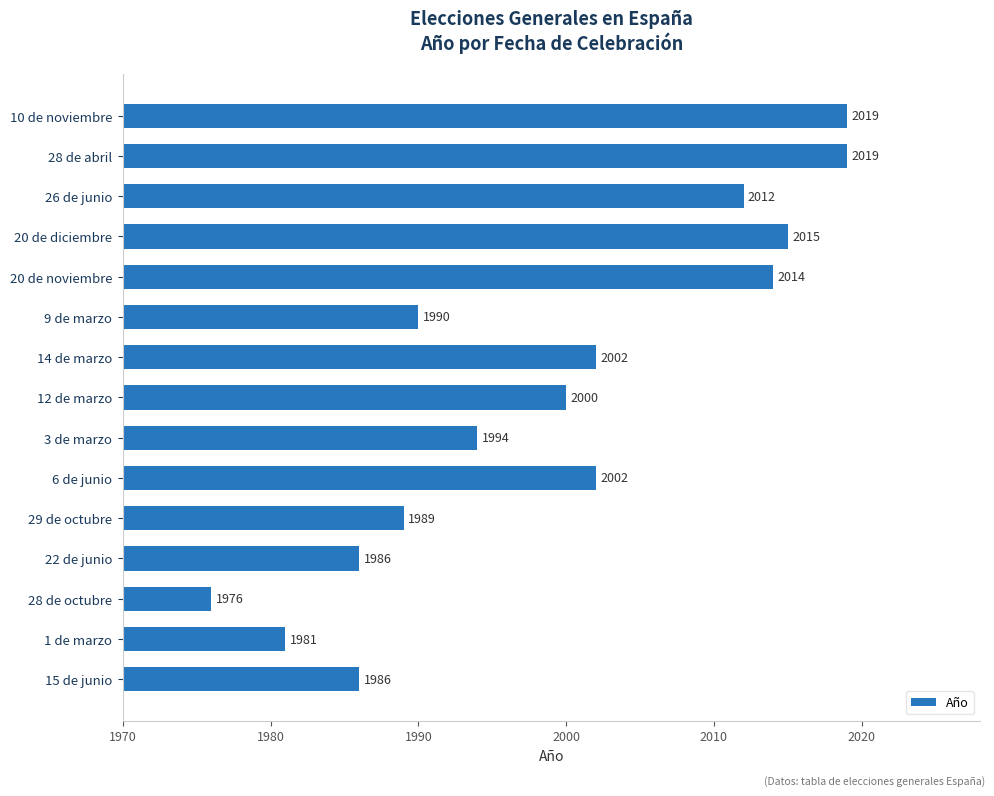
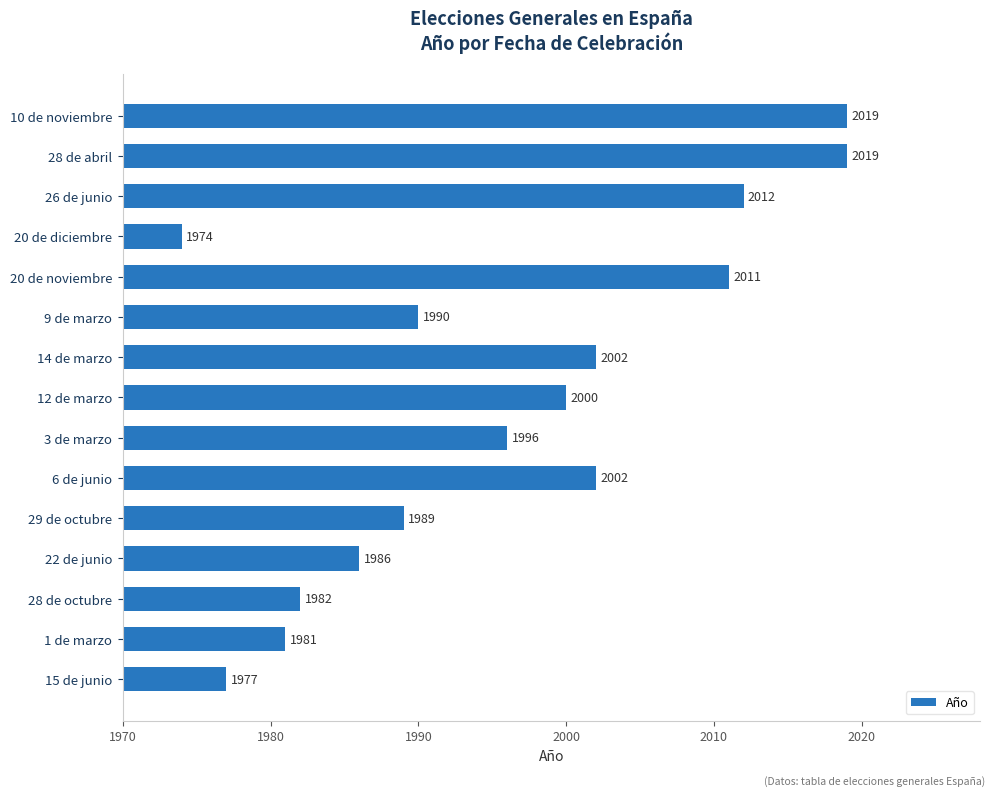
20 de diciembre: 2015 -> 1974
20 de noviembre: 2014 -> 2011
3 de marzo: 1994 -> 1996
28 de octubre: 1976 -> 1982
15 de junio: 1986 -> 1977
